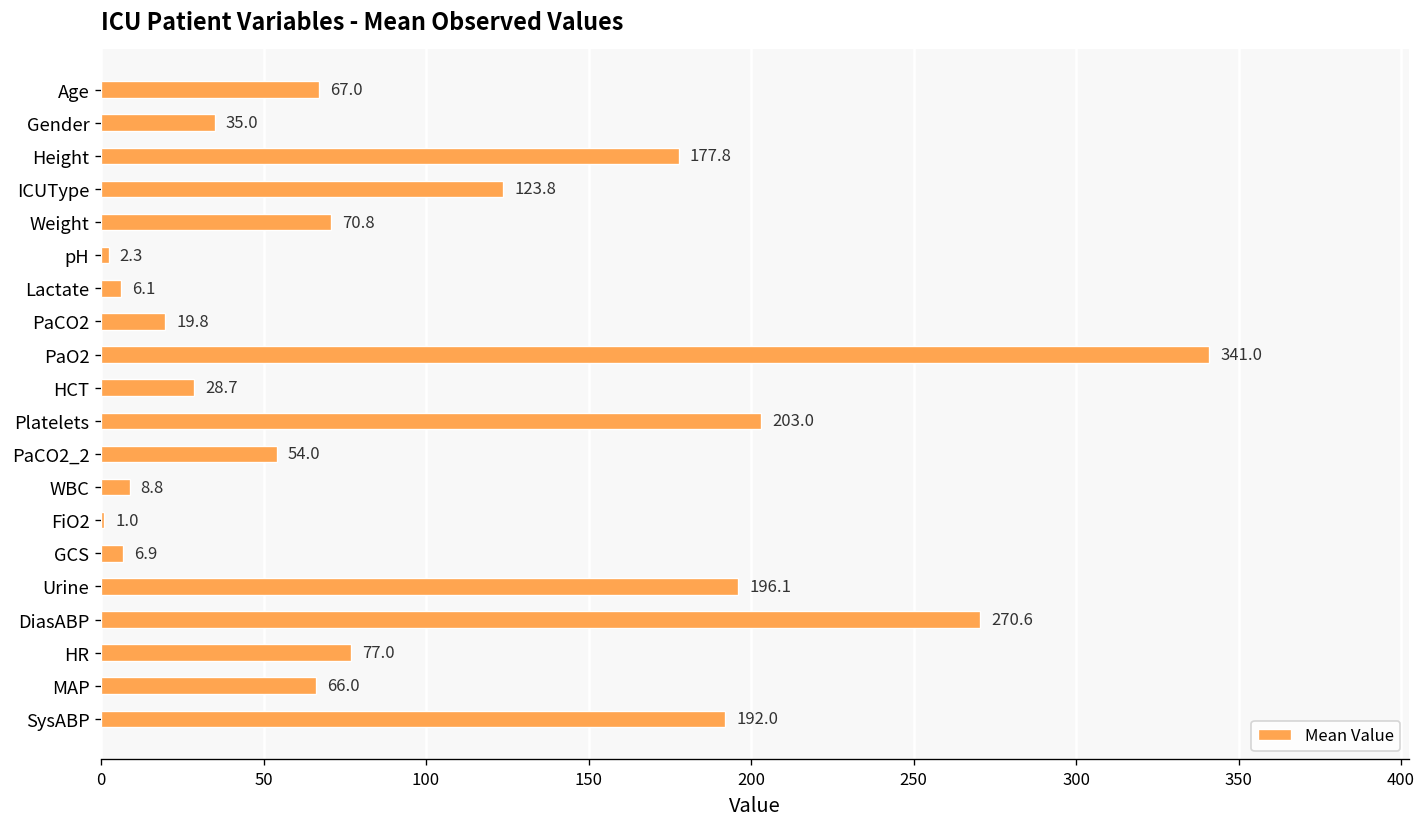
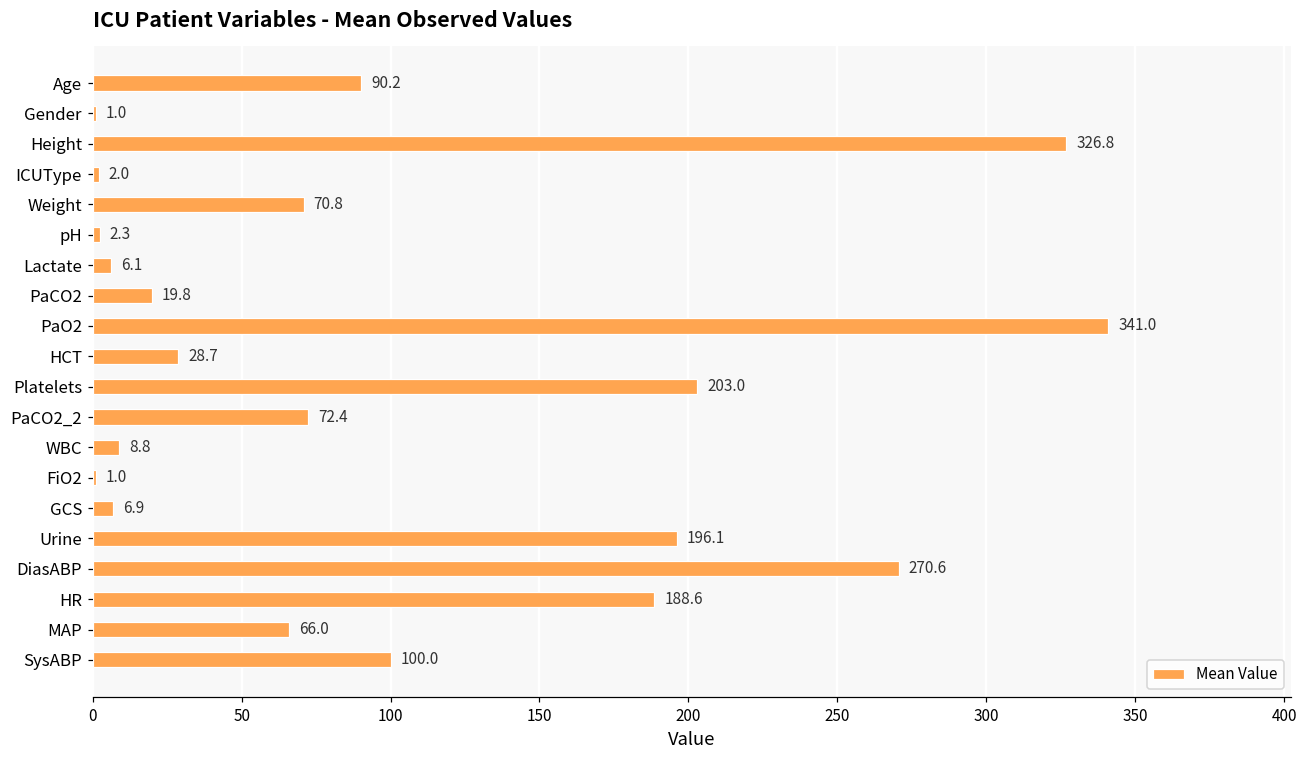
Age: 67.0 -> 90.2
Gender: 35.0 -> 1.0
Height: 177.8 -> 326.8
ICUType: 123.8 -> 2.0
PaCO2_2: 54.0 -> 72.4
HR: 77.0 -> 188.6
SysABP: 192.0 -> 100.0
